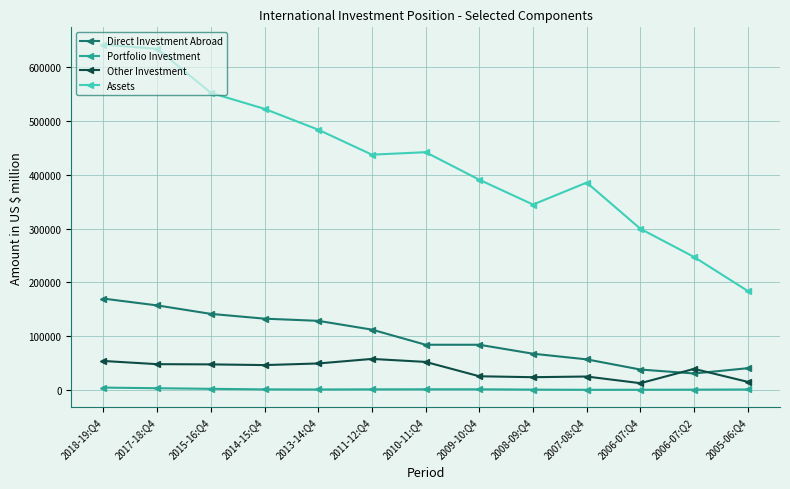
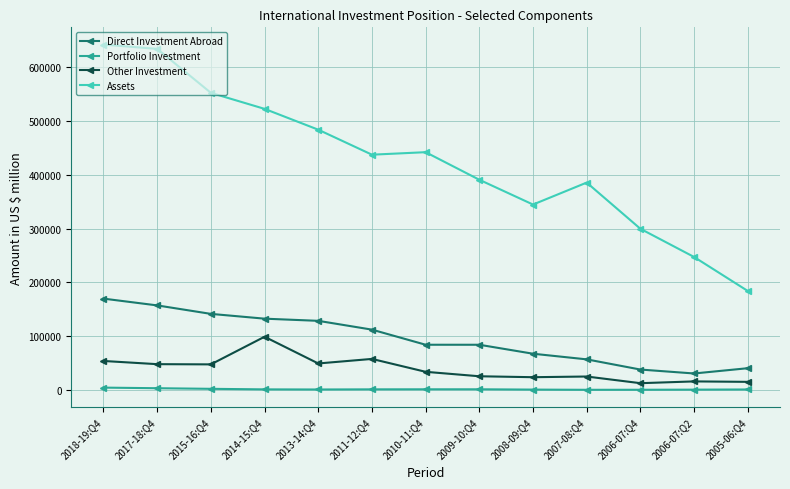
Other Investment, 2014-15:Q4: 50000 -> 100000
Other Investment, 2010-11:Q4: 50000 -> 30000
Other Investment, 2006-07:Q2: 40000 -> 20000
